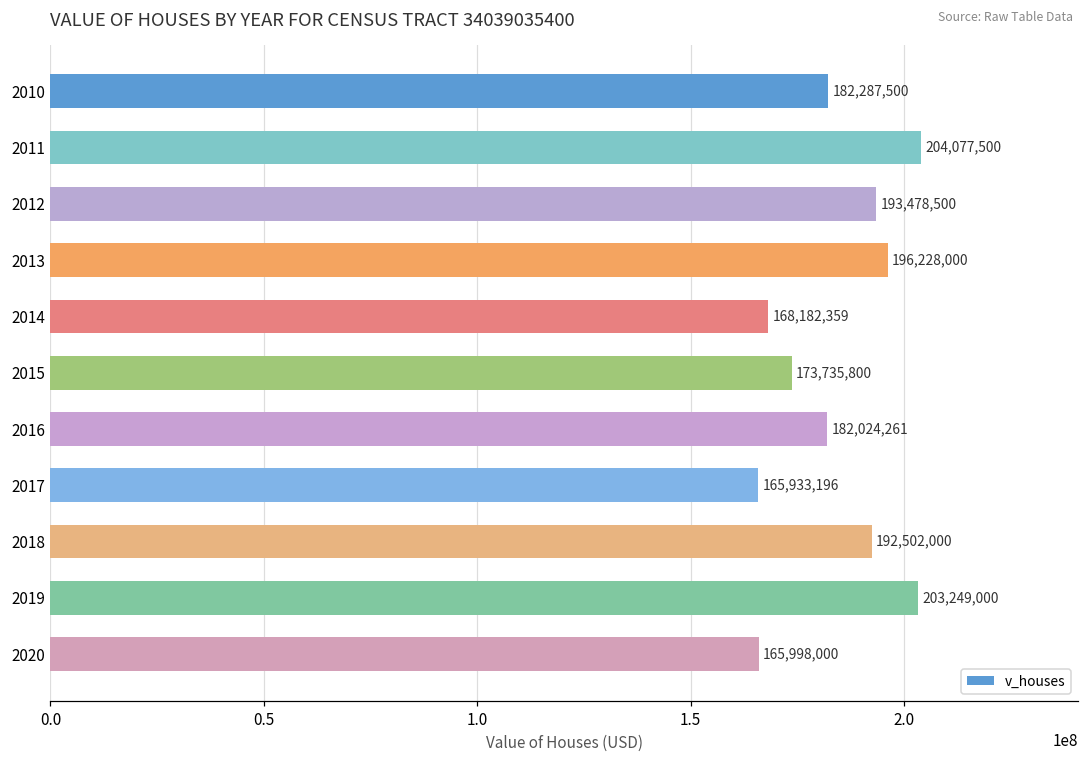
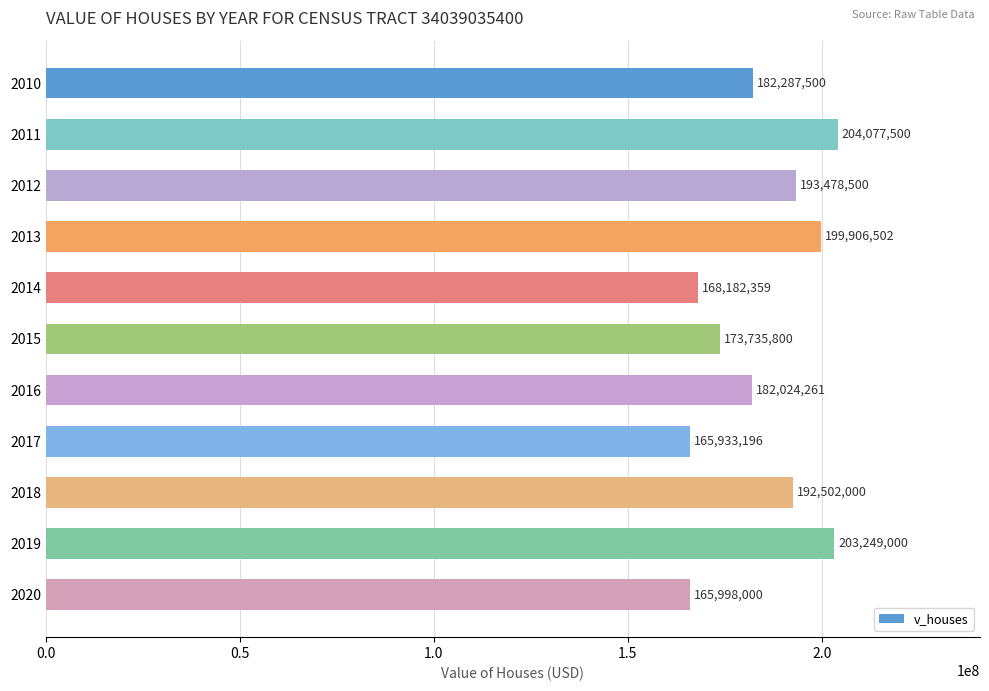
2013: 196,228,000 -> 199,906,502
